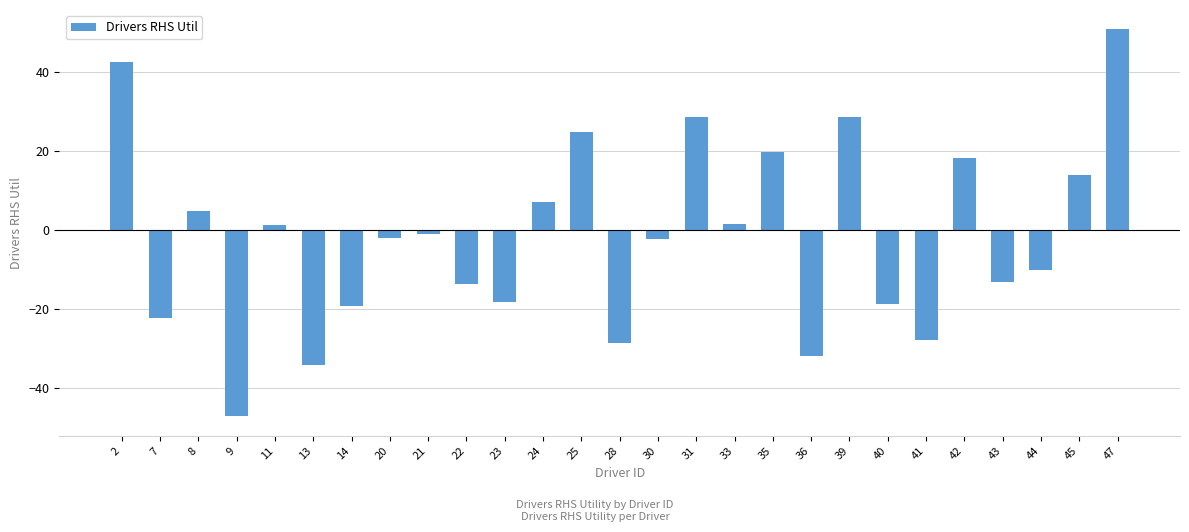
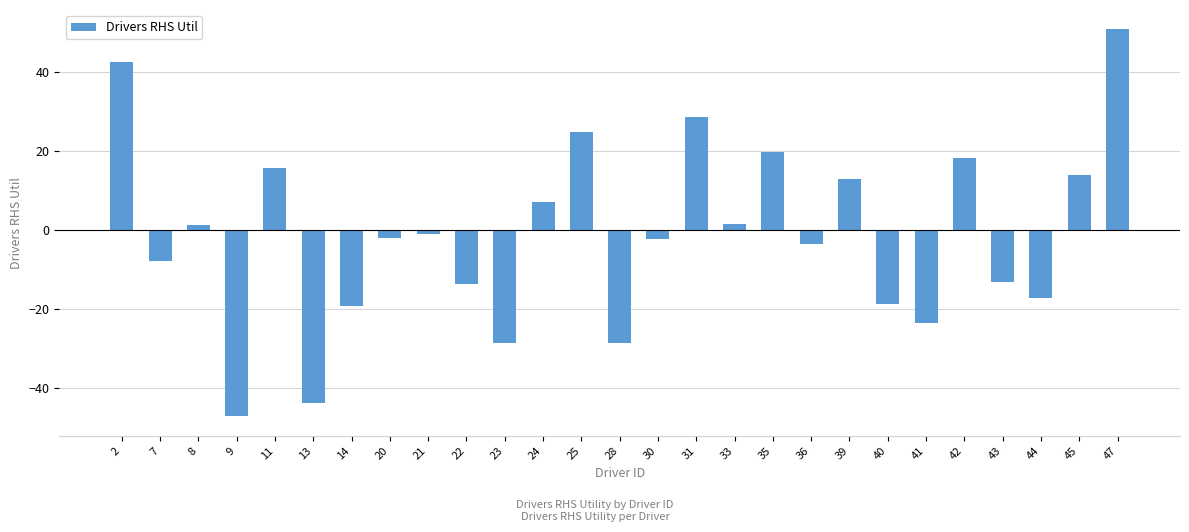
7: -22 -> -8
8: 5 -> 1
11: 1 -> 16
13: -34 -> -44
23: -18 -> -29
36: -32 -> -3
39: 29 -> 13
41: -28 -> -24
44: -10 -> -17
